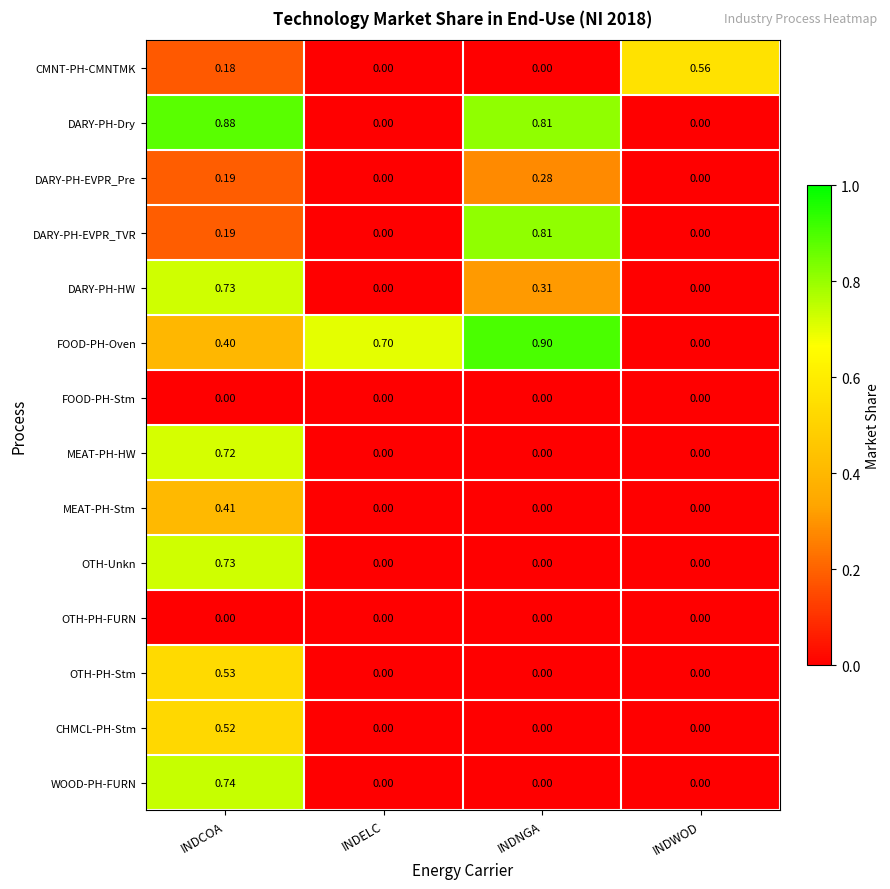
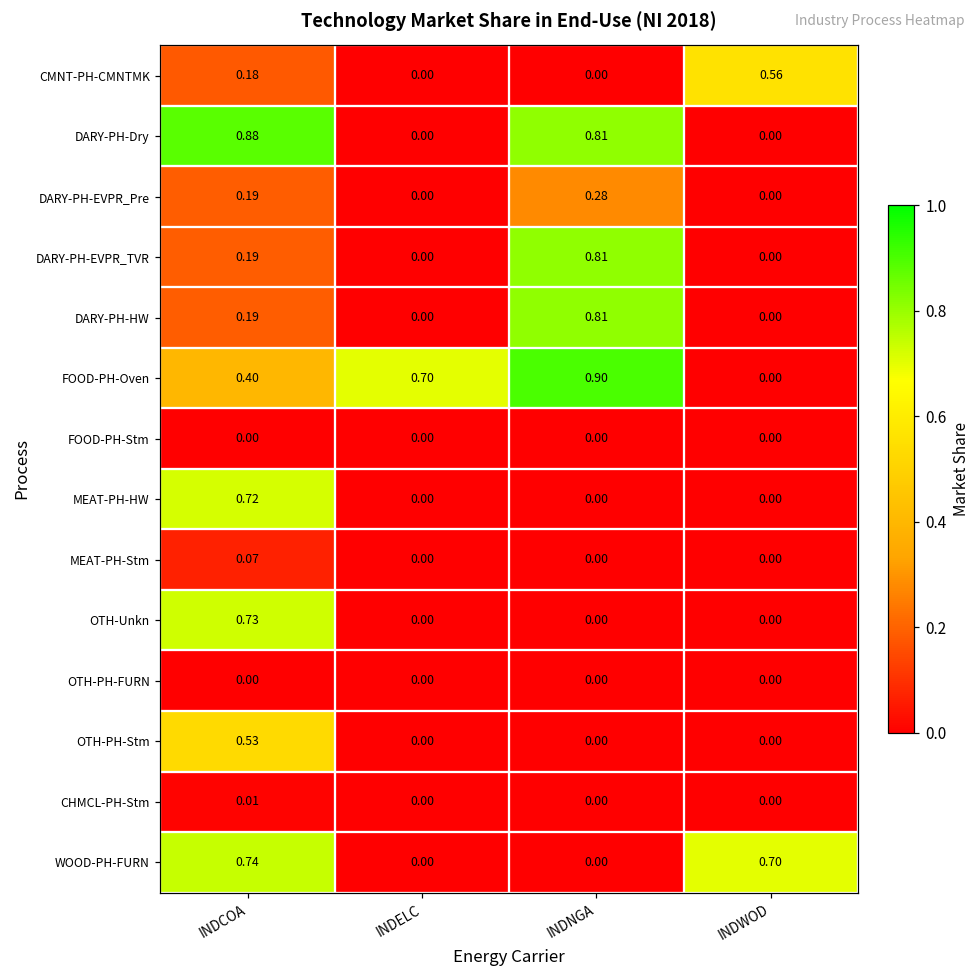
DARY-PH-HW, INDCOA: 0.73 -> 0.19
DARY-PH-HW, INDNGA: 0.31 -> 0.81
MEAT-PH-Stm, INDCOA: 0.41 -> 0.07
CHMCL-PH-Stm, INDCOA: 0.52 -> 0.01
WOOD-PH-FURN, INDWOD: 0.00 -> 0.70
